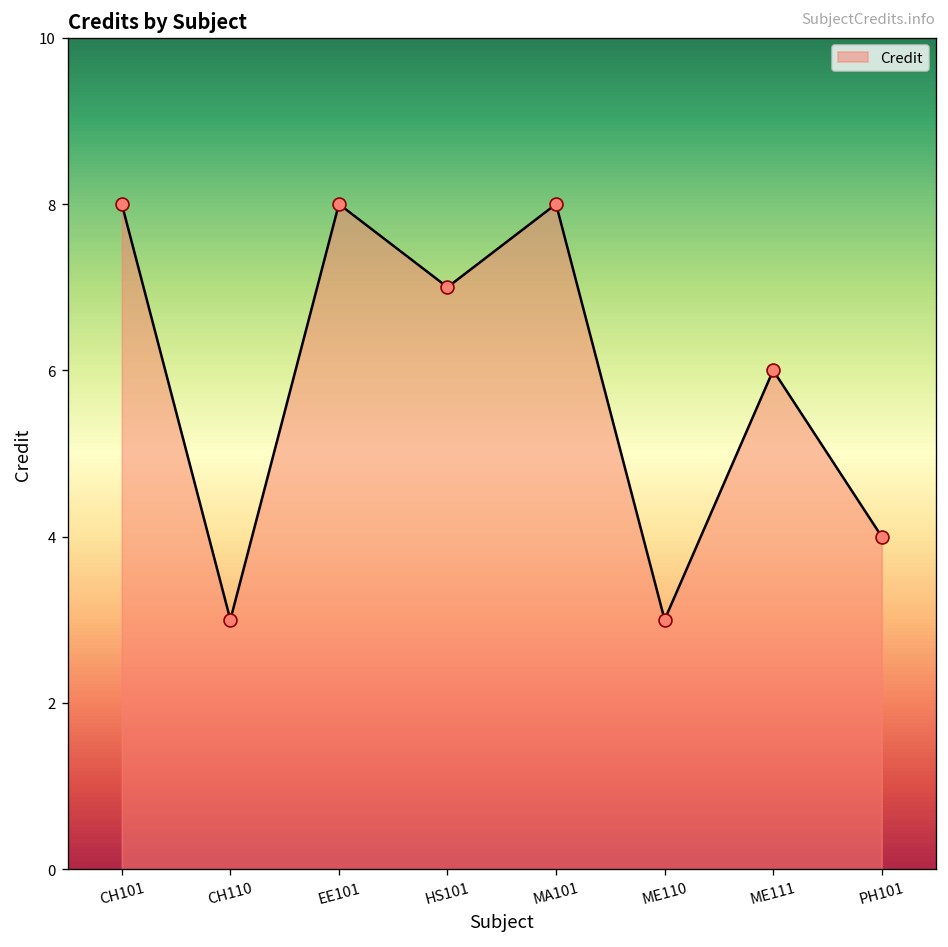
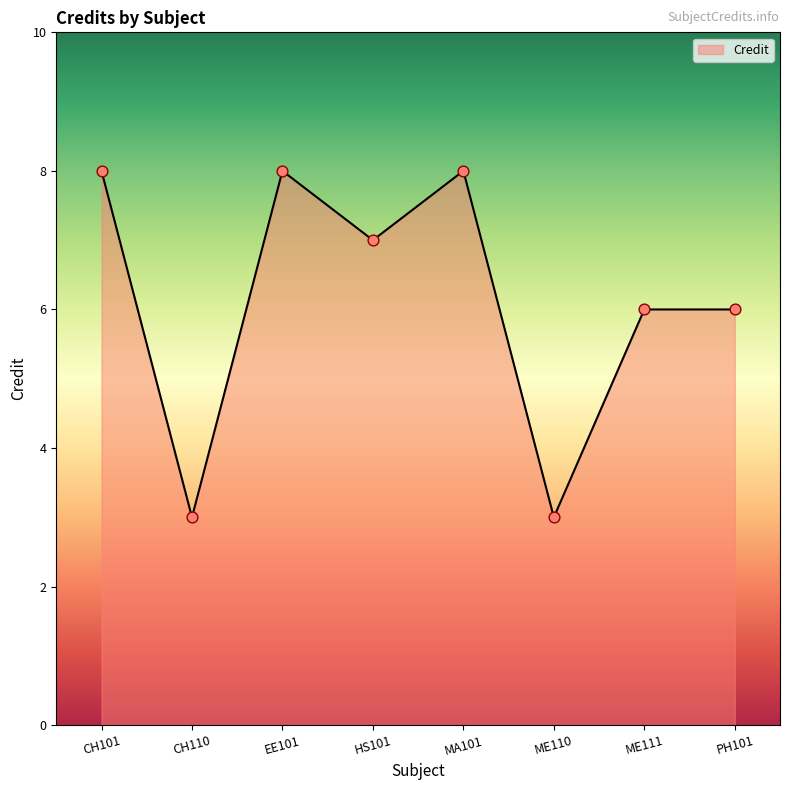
PH101: 4 -> 6
